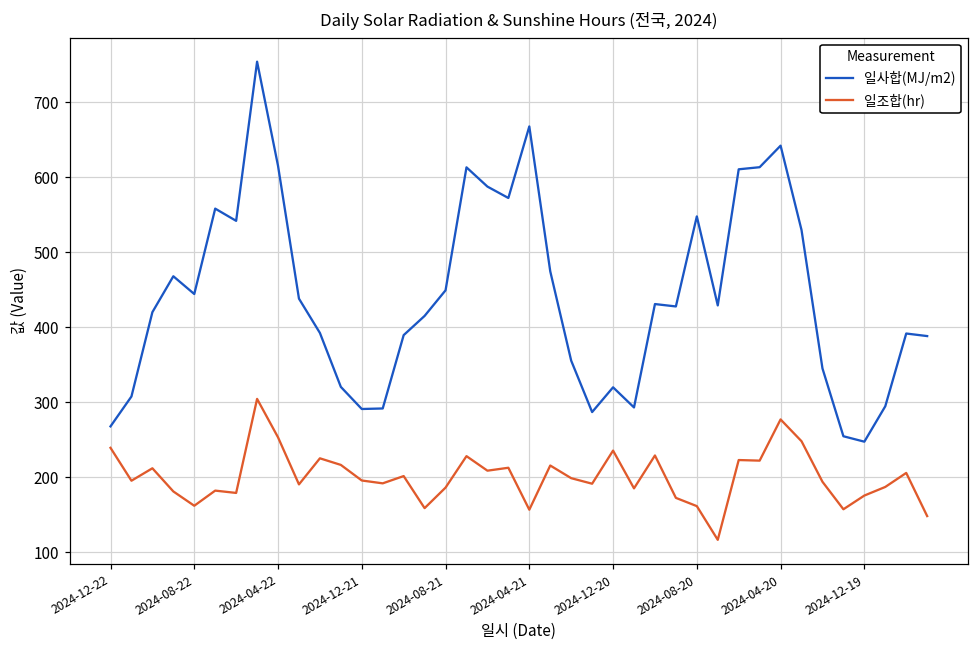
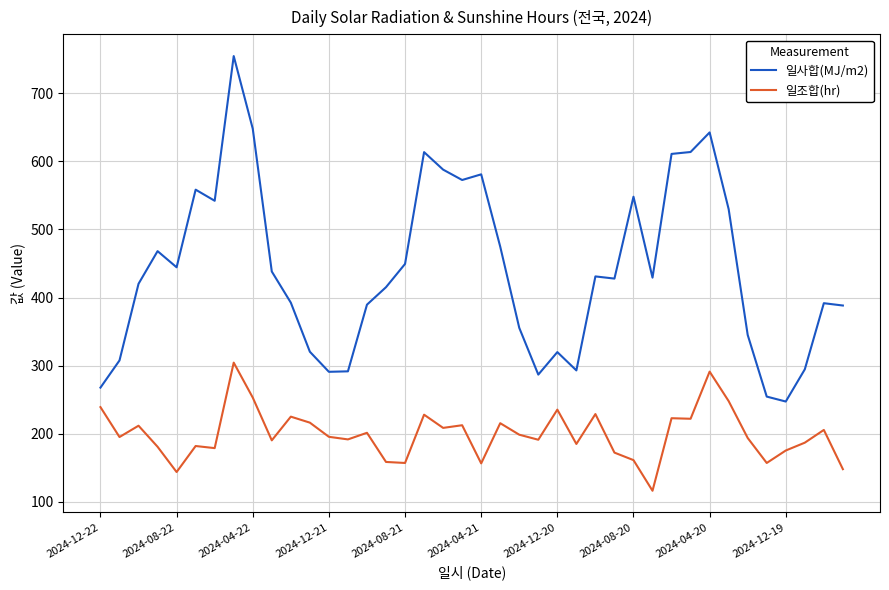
일조합(hr), 2024-08-22: 160 -> 140
일사합(MJ/m2), 2024-04-22: 620 -> 650
일조합(hr), 2024-08-21: 190 -> 160
일사합(MJ/m2), 2024-04-21: 670 -> 580
일조합(hr), 2024-04-20: 280 -> 290
